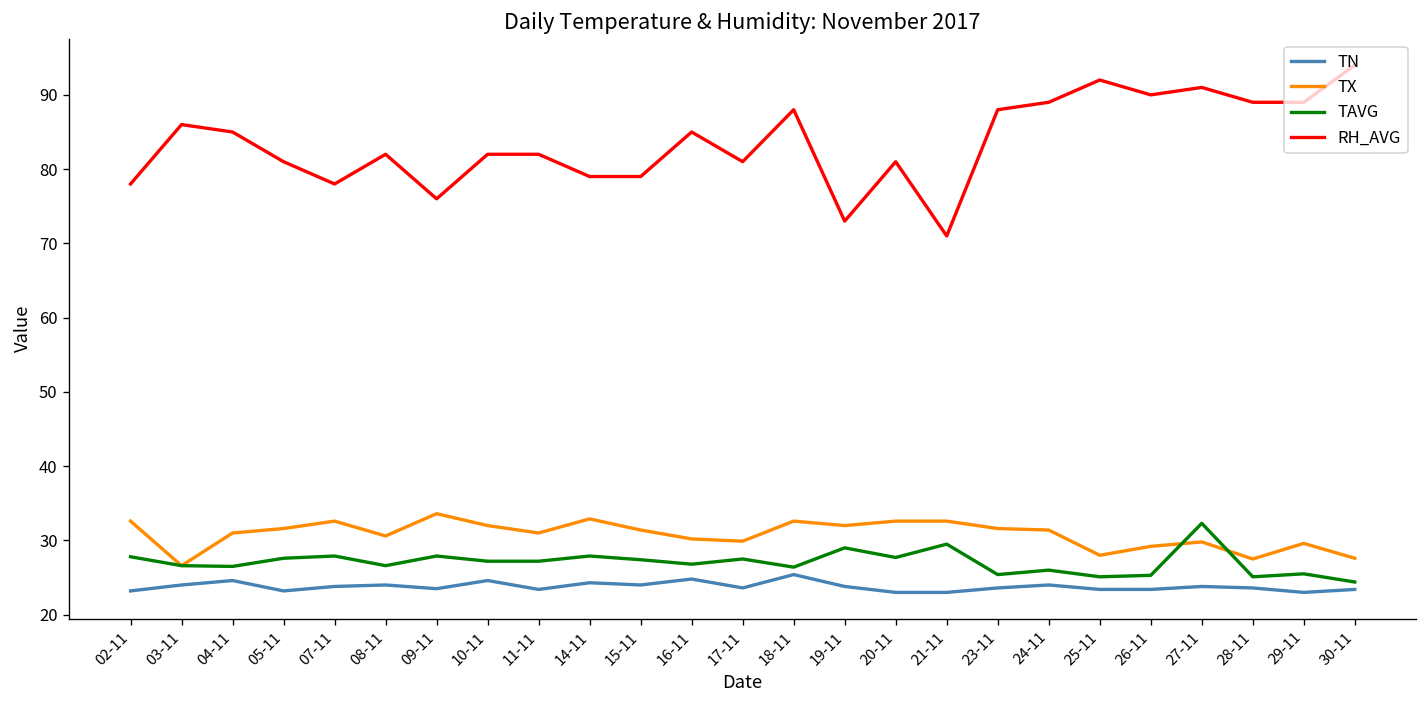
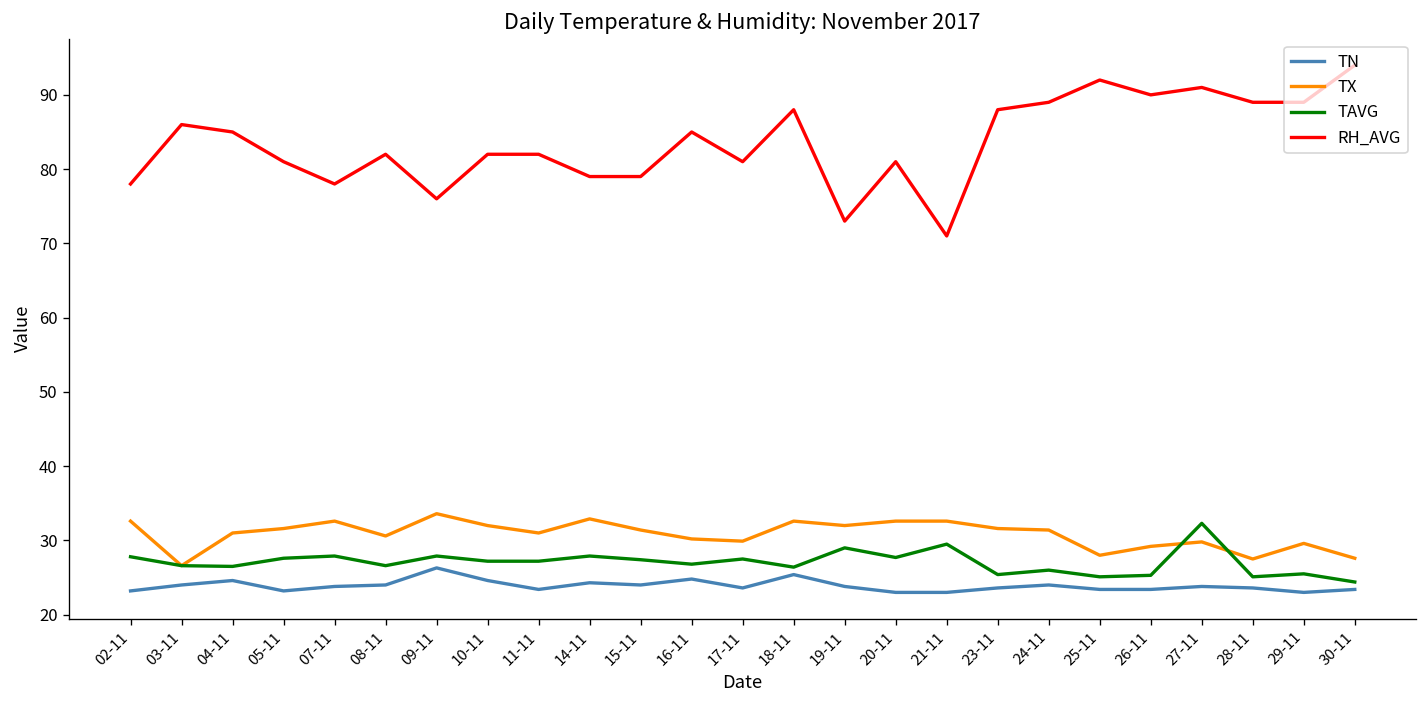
TN, 09-11: 24 -> 26
